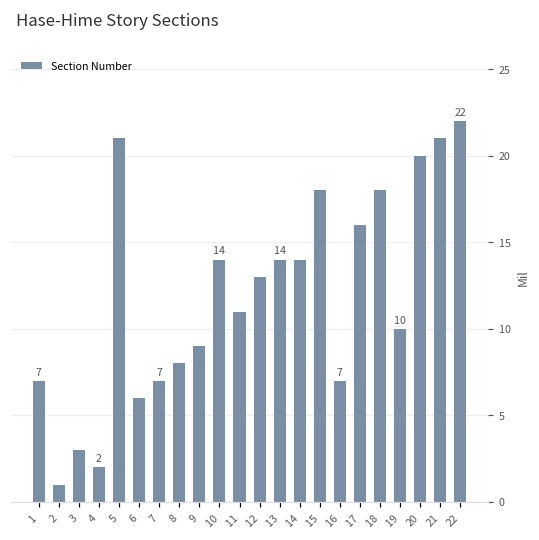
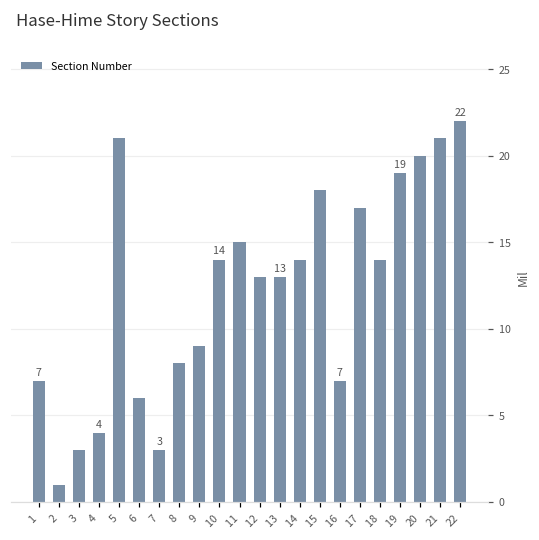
4: 2 -> 4
7: 7 -> 3
11: 11 -> 15
13: 14 -> 13
17: 16 -> 17
18: 18 -> 14
19: 10 -> 19
